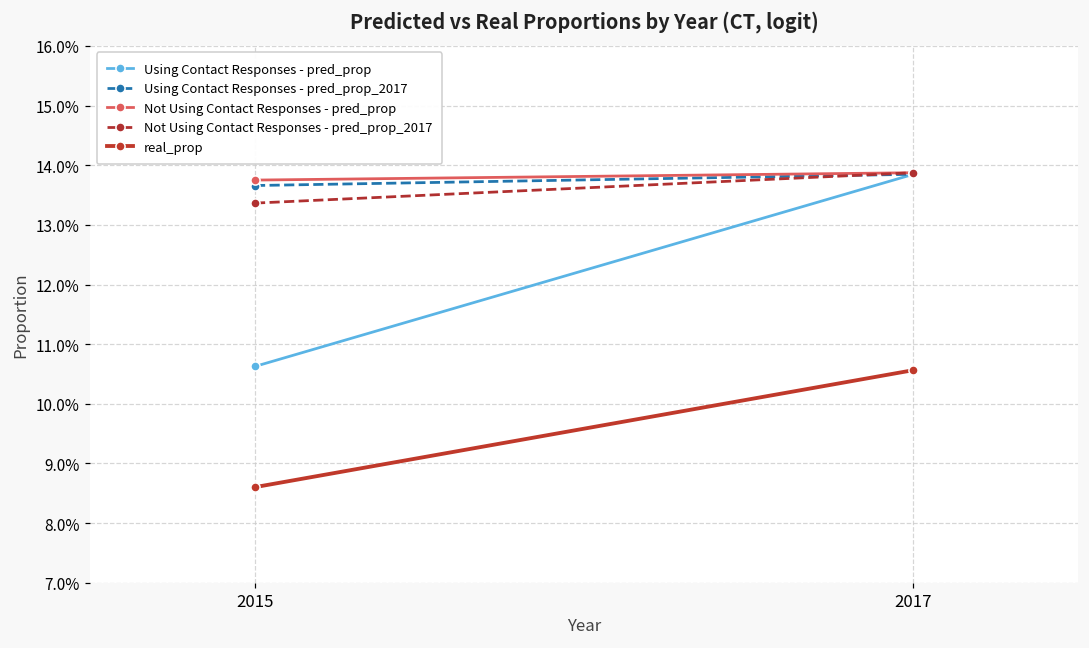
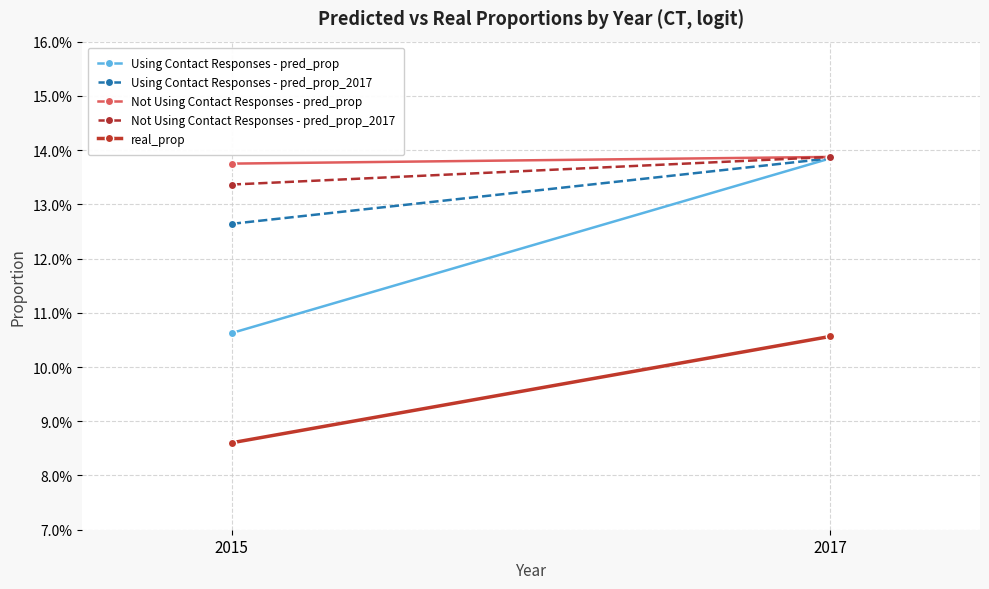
Using Contact Responses - pred_prop_2017, 2015: 13.7% -> 12.6%
